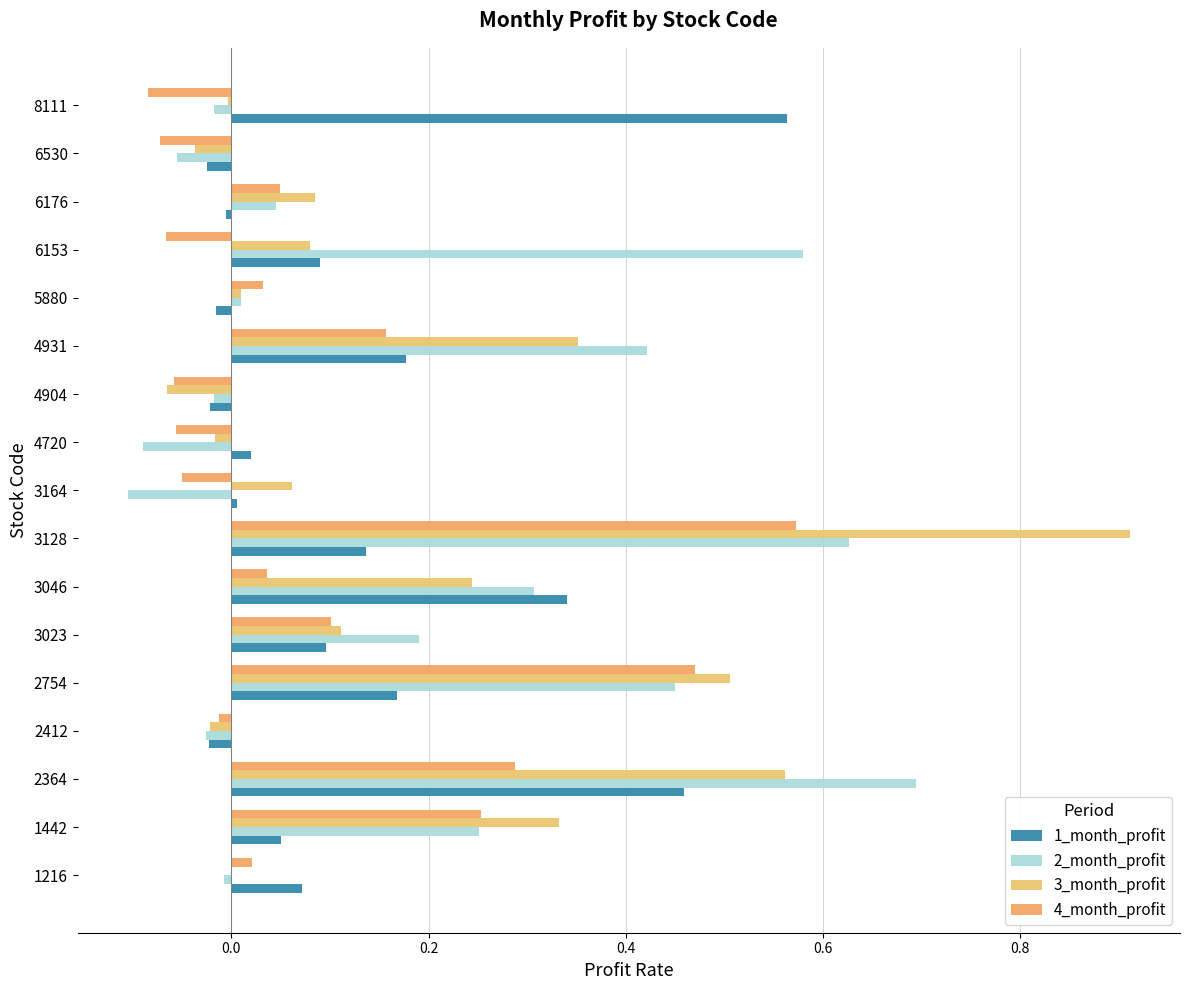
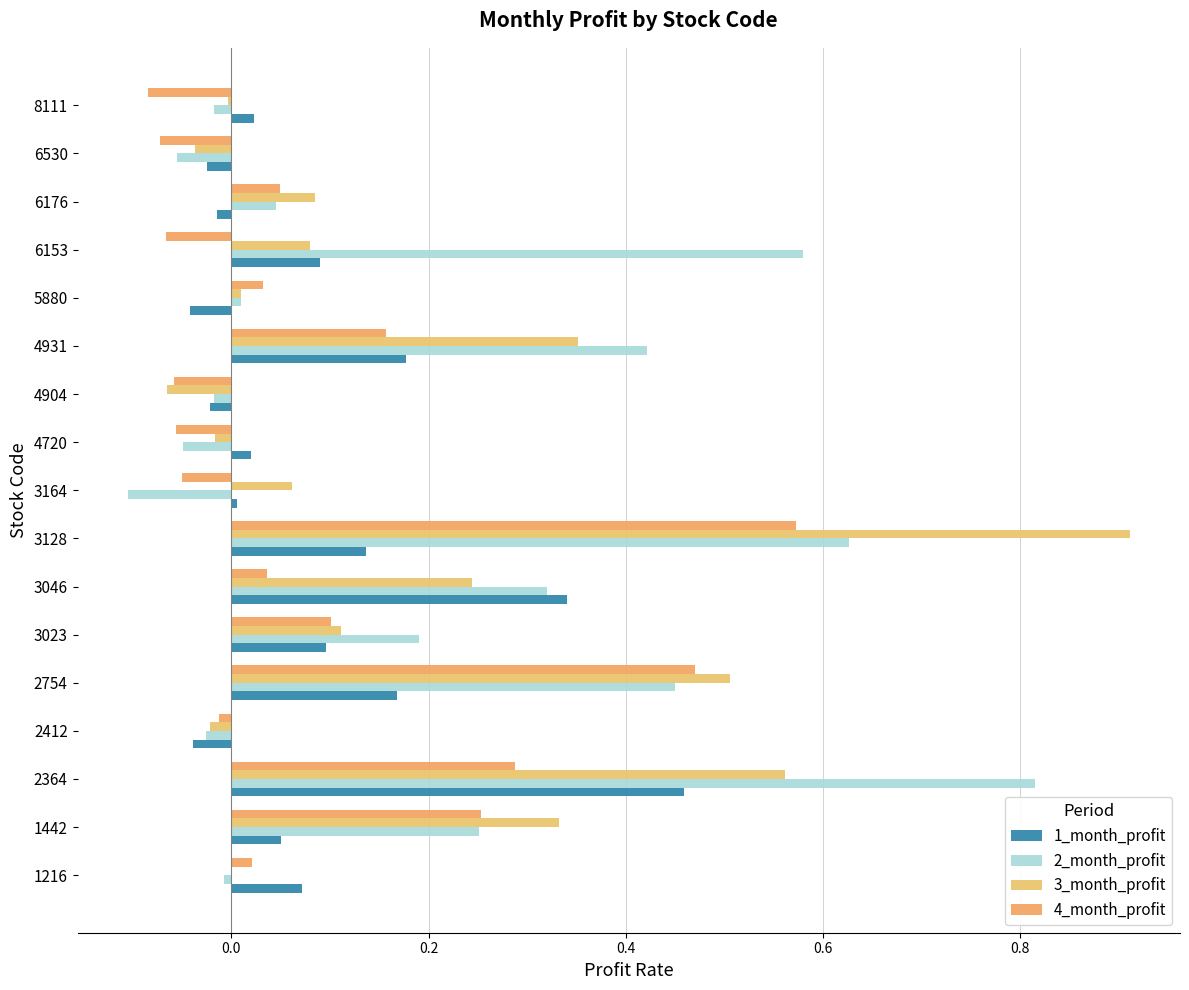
1_month_profit, 8111: 0.56 -> 0.02
1_month_profit, 6176: -0.006 -> -0.015
1_month_profit, 5880: -0.02 -> -0.04
2_month_profit, 4720: -0.09 -> -0.05
2_month_profit, 3046: 0.31 -> 0.32
1_month_profit, 2412: -0.02 -> -0.04
2_month_profit, 2364: 0.69 -> 0.81
